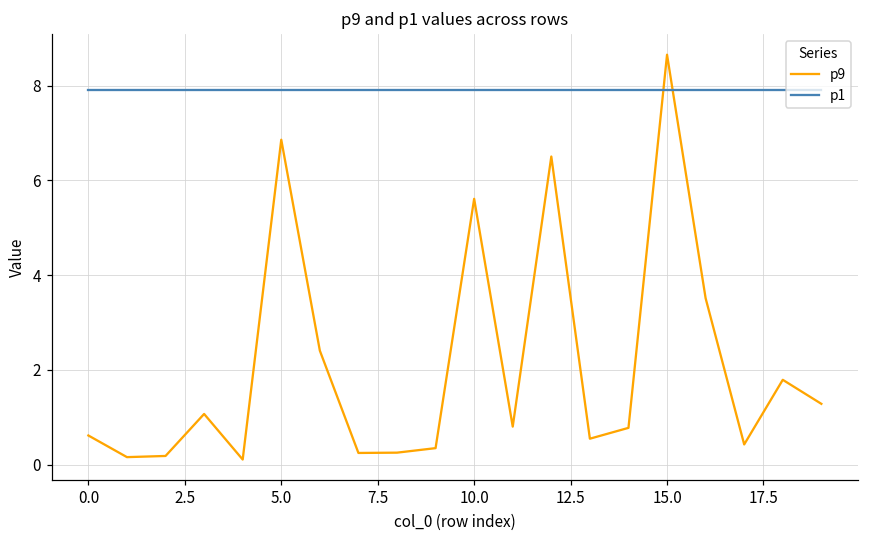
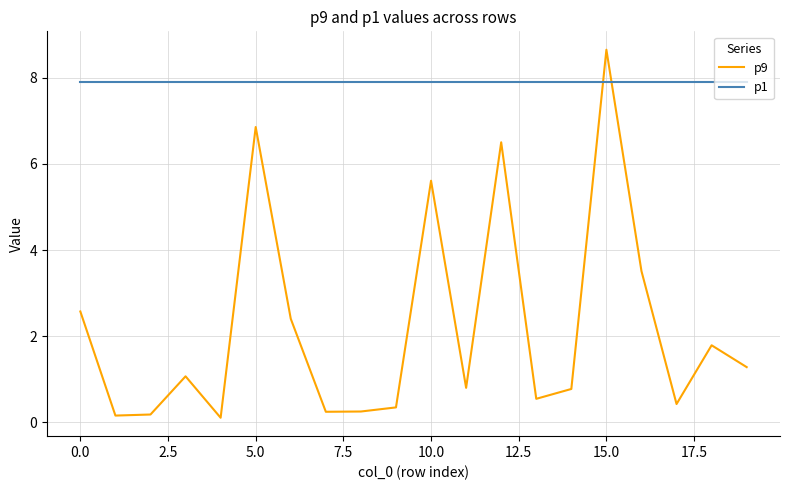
p9, 0.0: 0.6 -> 2.6
